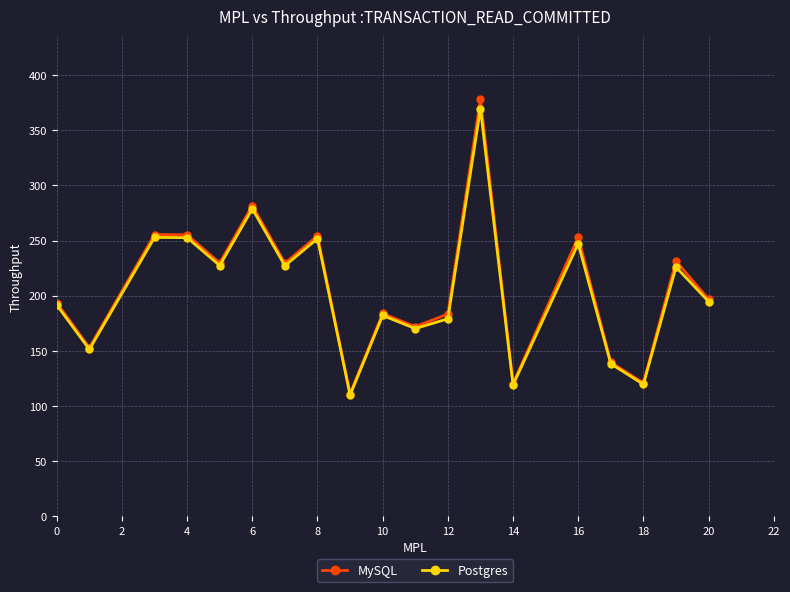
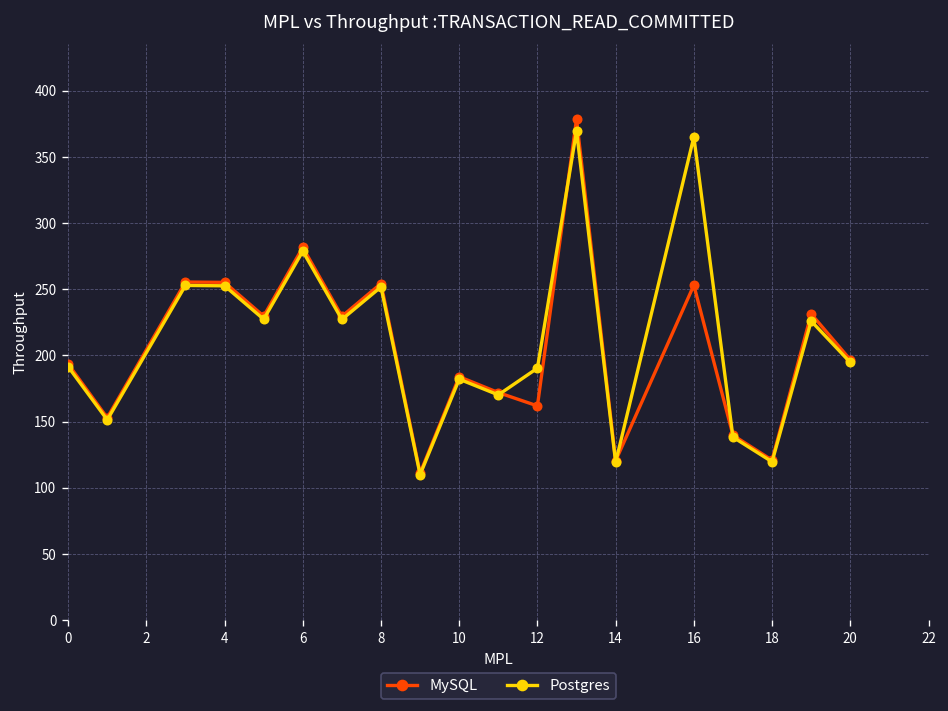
MySQL, 12: 183 -> 162
Postgres, 12: 179 -> 190
Postgres, 16: 247 -> 365
